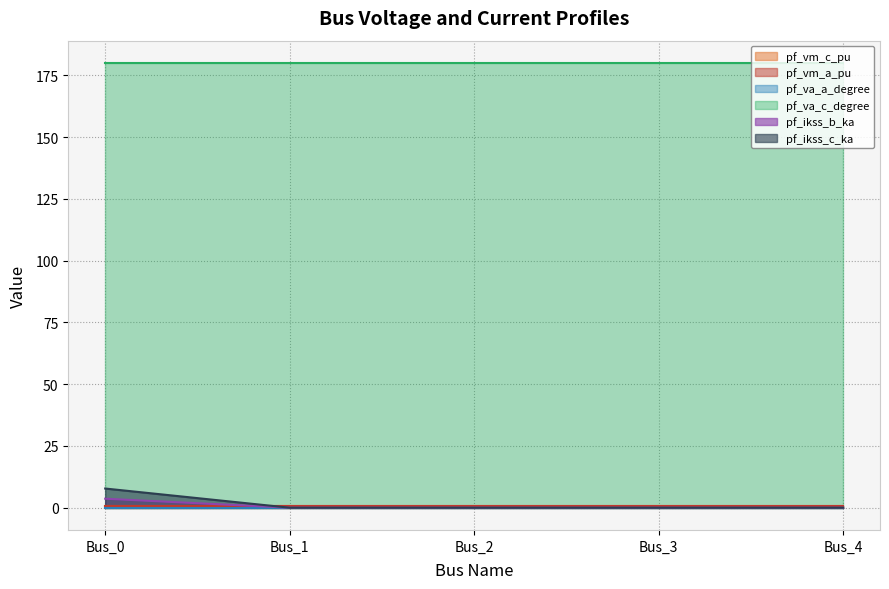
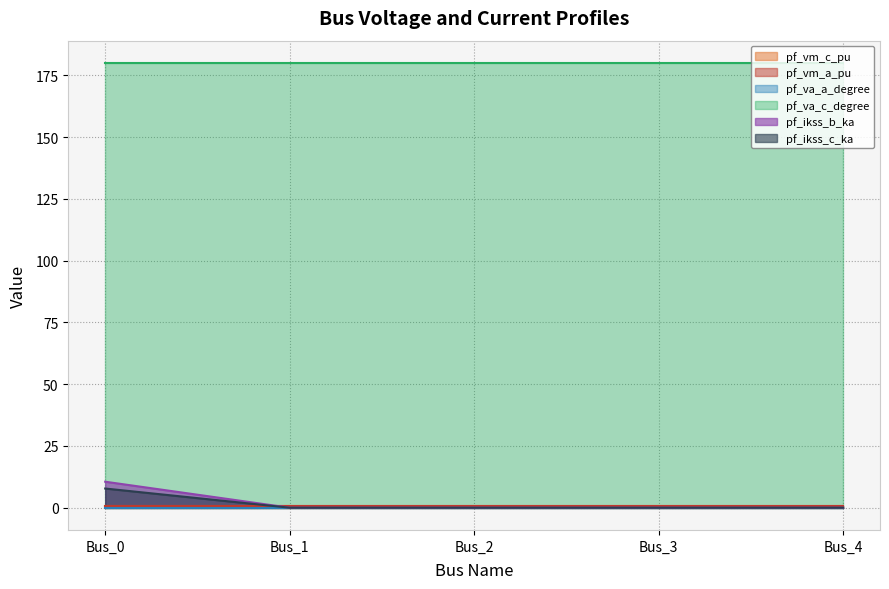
pf_ikss_b_ka, Bus_0: 4 -> 11
